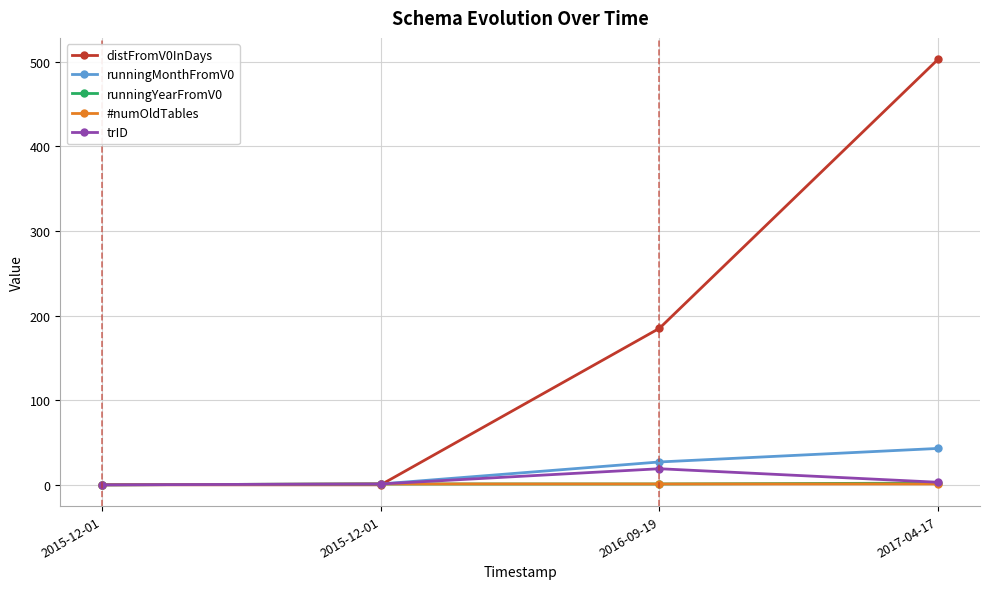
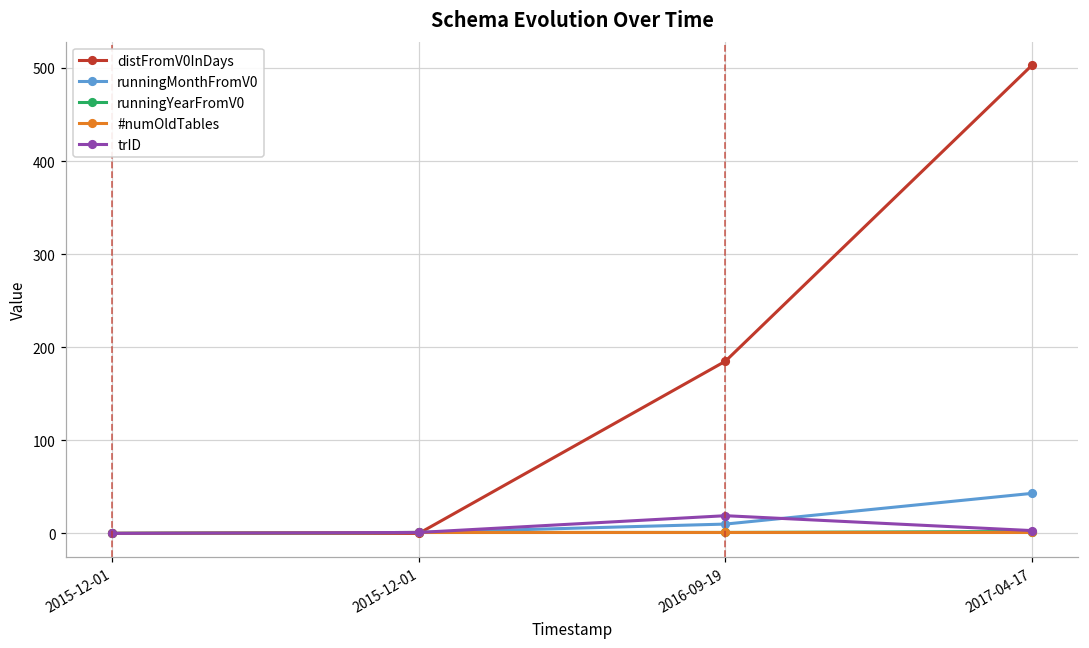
runningMonthFromV0, 2016-09-19: 30 -> 10
